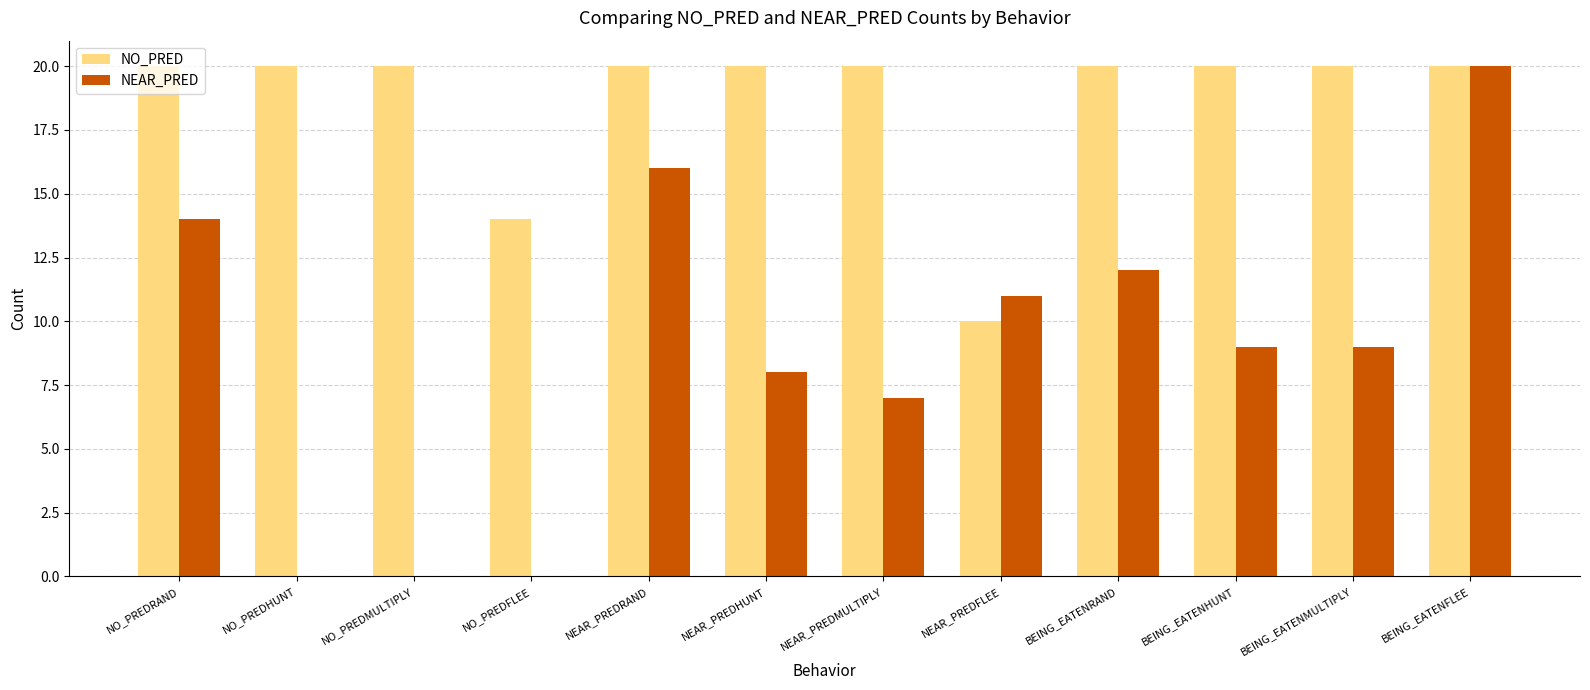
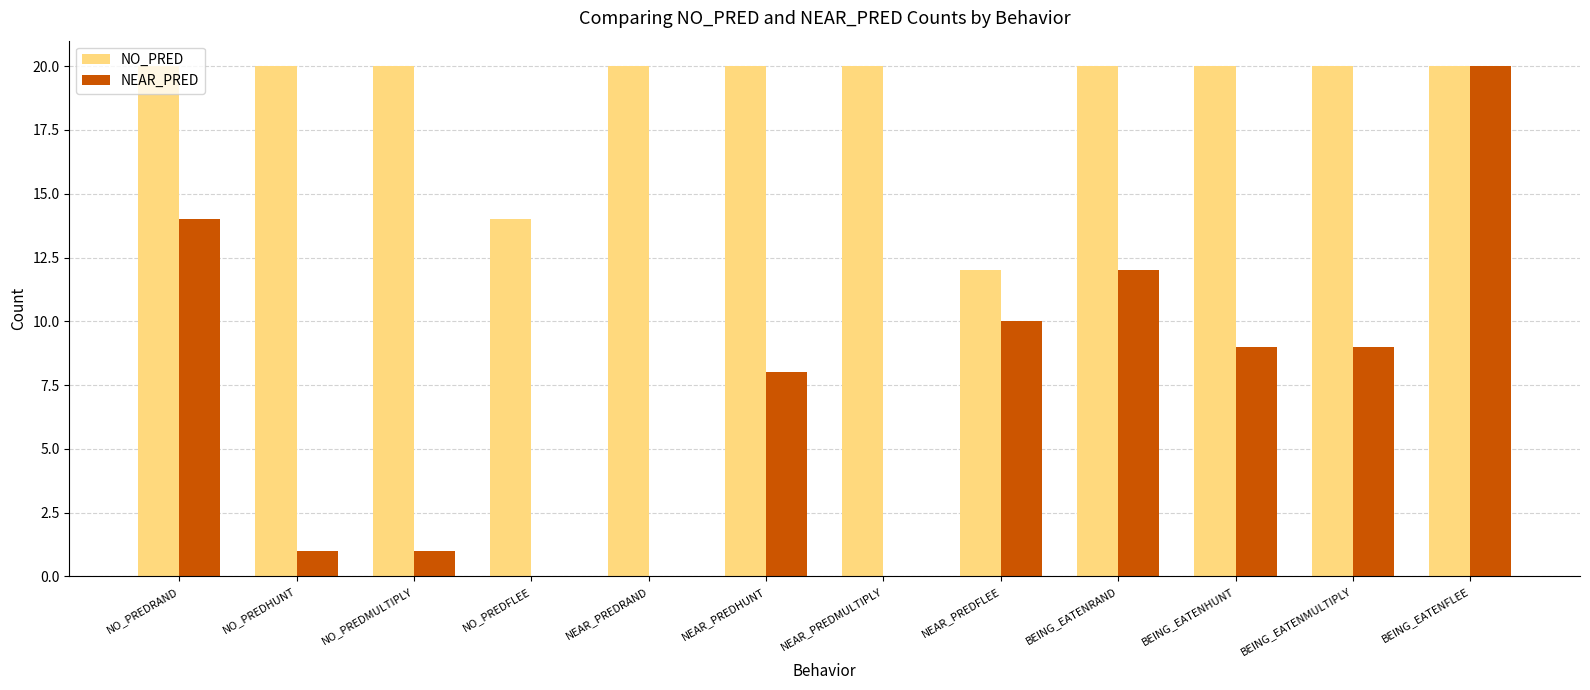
NEAR_PRED, NO_PREDHUNT: 0 -> 1
NEAR_PRED, NO_PREDMULTIPLY: 0 -> 1
NEAR_PRED, NEAR_PREDRAND: 16 -> 0
NEAR_PRED, NEAR_PREDMULTIPLY: 7 -> 0
NO_PRED, NEAR_PREDFLEE: 10 -> 12
NEAR_PRED, NEAR_PREDFLEE: 11 -> 10
